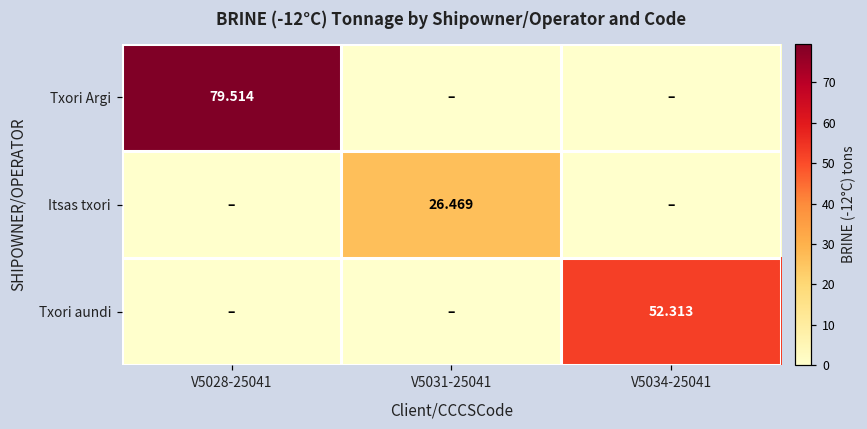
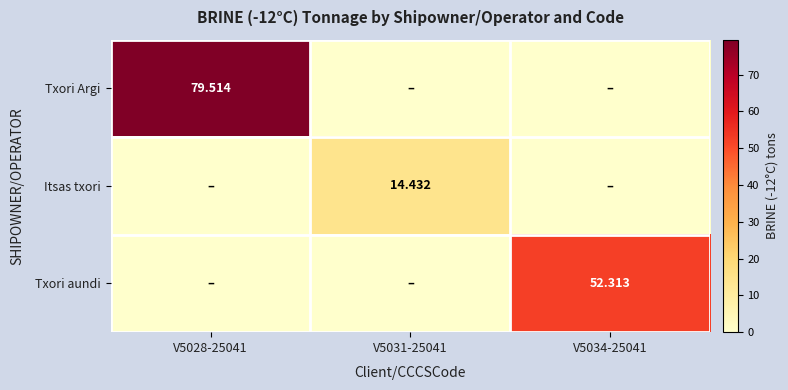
Itsas txori, V5031-25041: 26.469 -> 14.432
